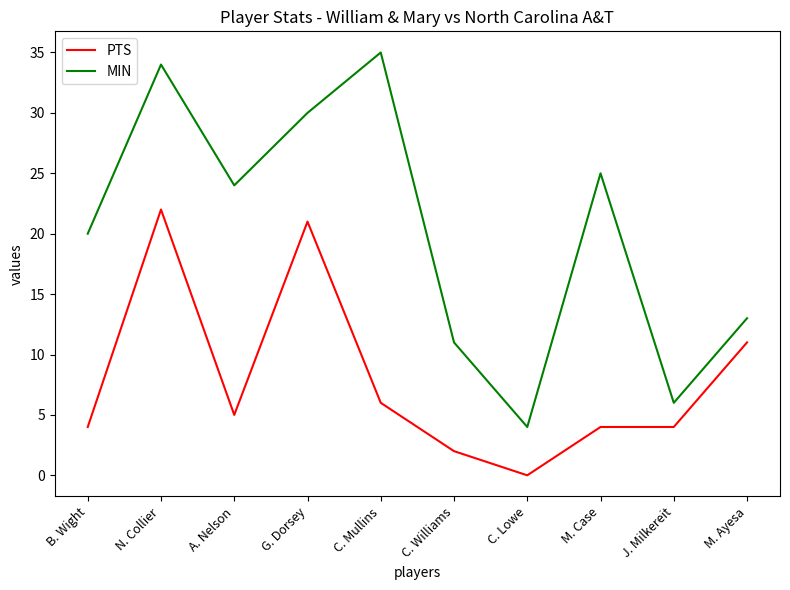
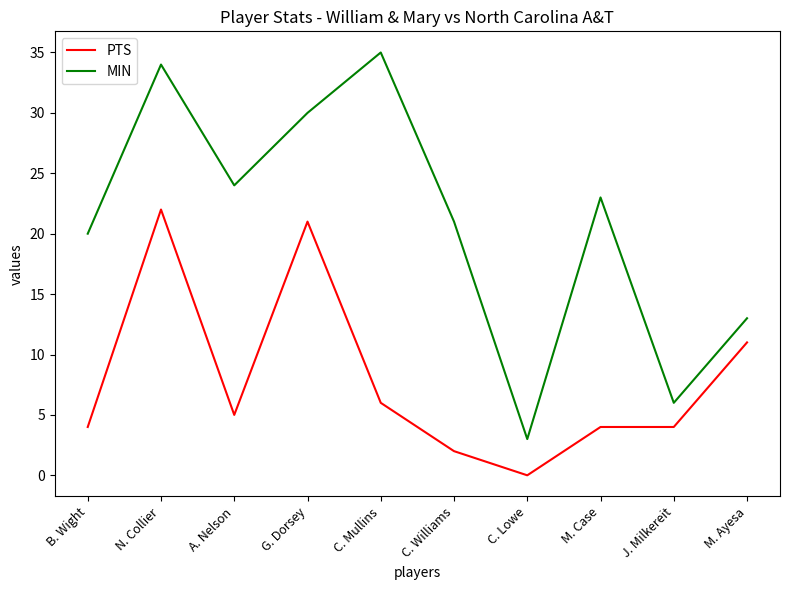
MIN, C. Williams: 11 -> 21
MIN, C. Lowe: 4 -> 3
MIN, M. Case: 25 -> 23
